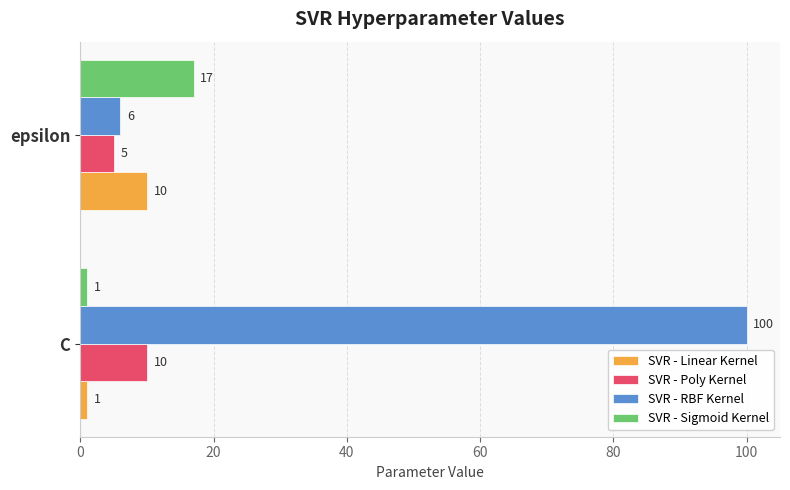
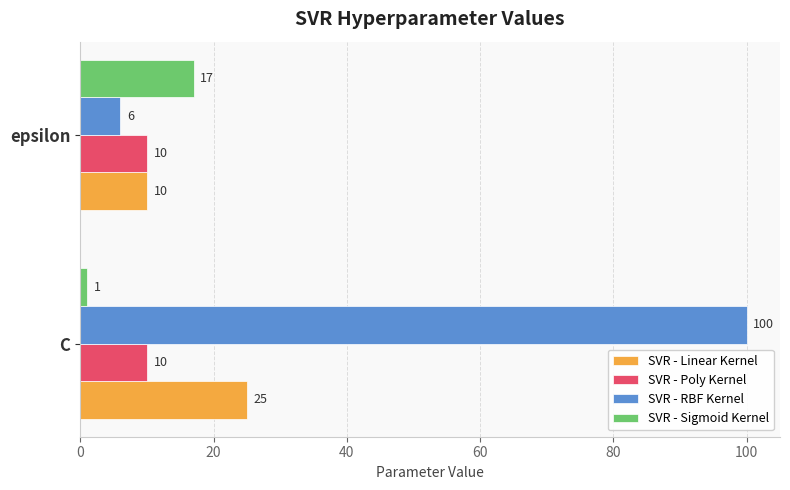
SVR - Poly Kernel, epsilon: 5 -> 10
SVR - Linear Kernel, C: 1 -> 25
